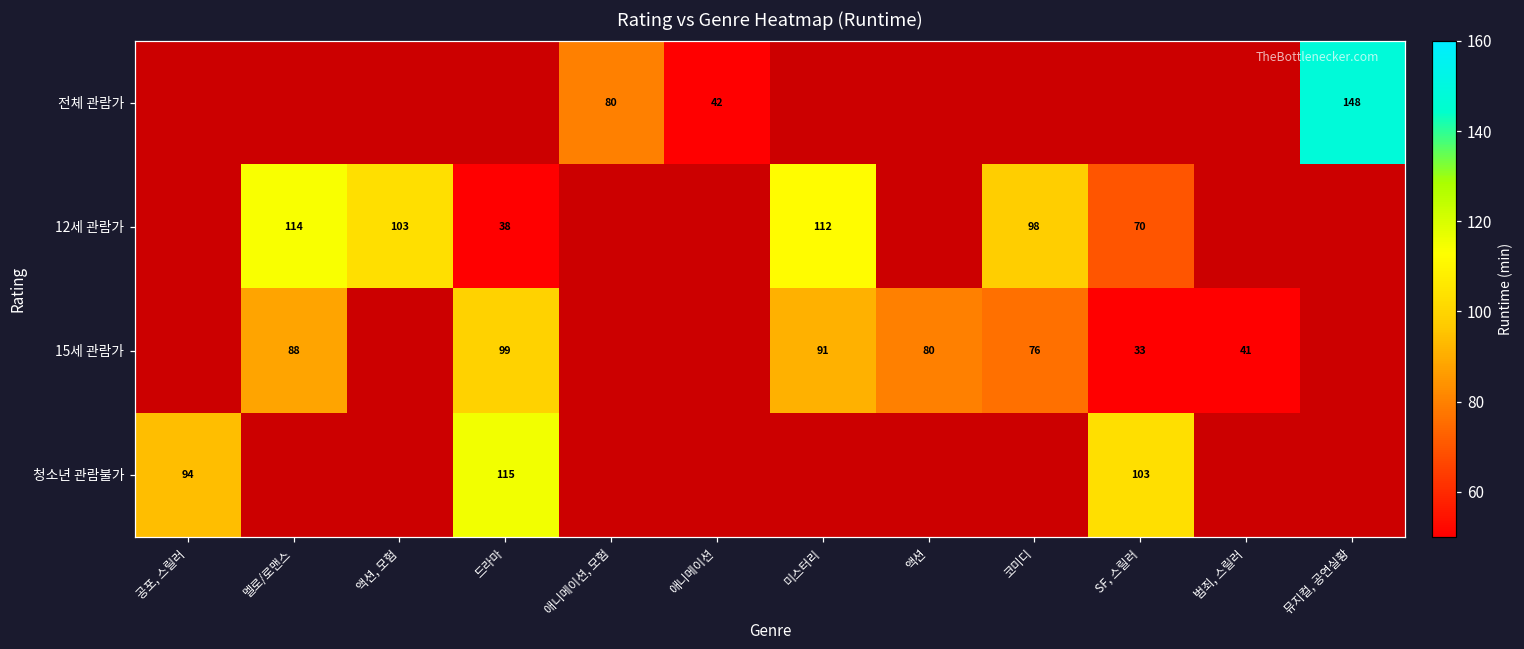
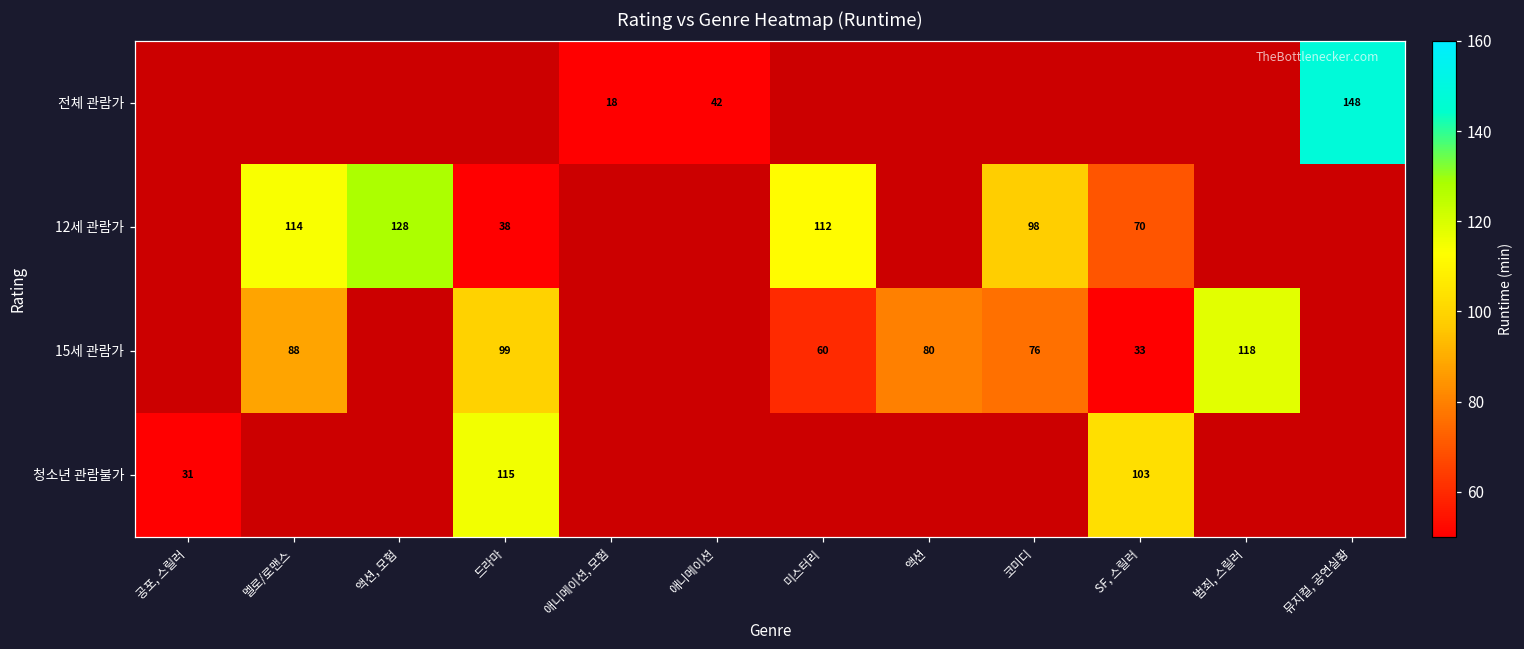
전체 관람가, 애니메이션, 모험: 80 -> 18
12세 관람가, 액션, 모험: 103 -> 128
15세 관람가, 미스터리: 91 -> 60
15세 관람가, 범죄, 스릴러: 41 -> 118
청소년 관람불가, 공포, 스릴러: 94 -> 31
